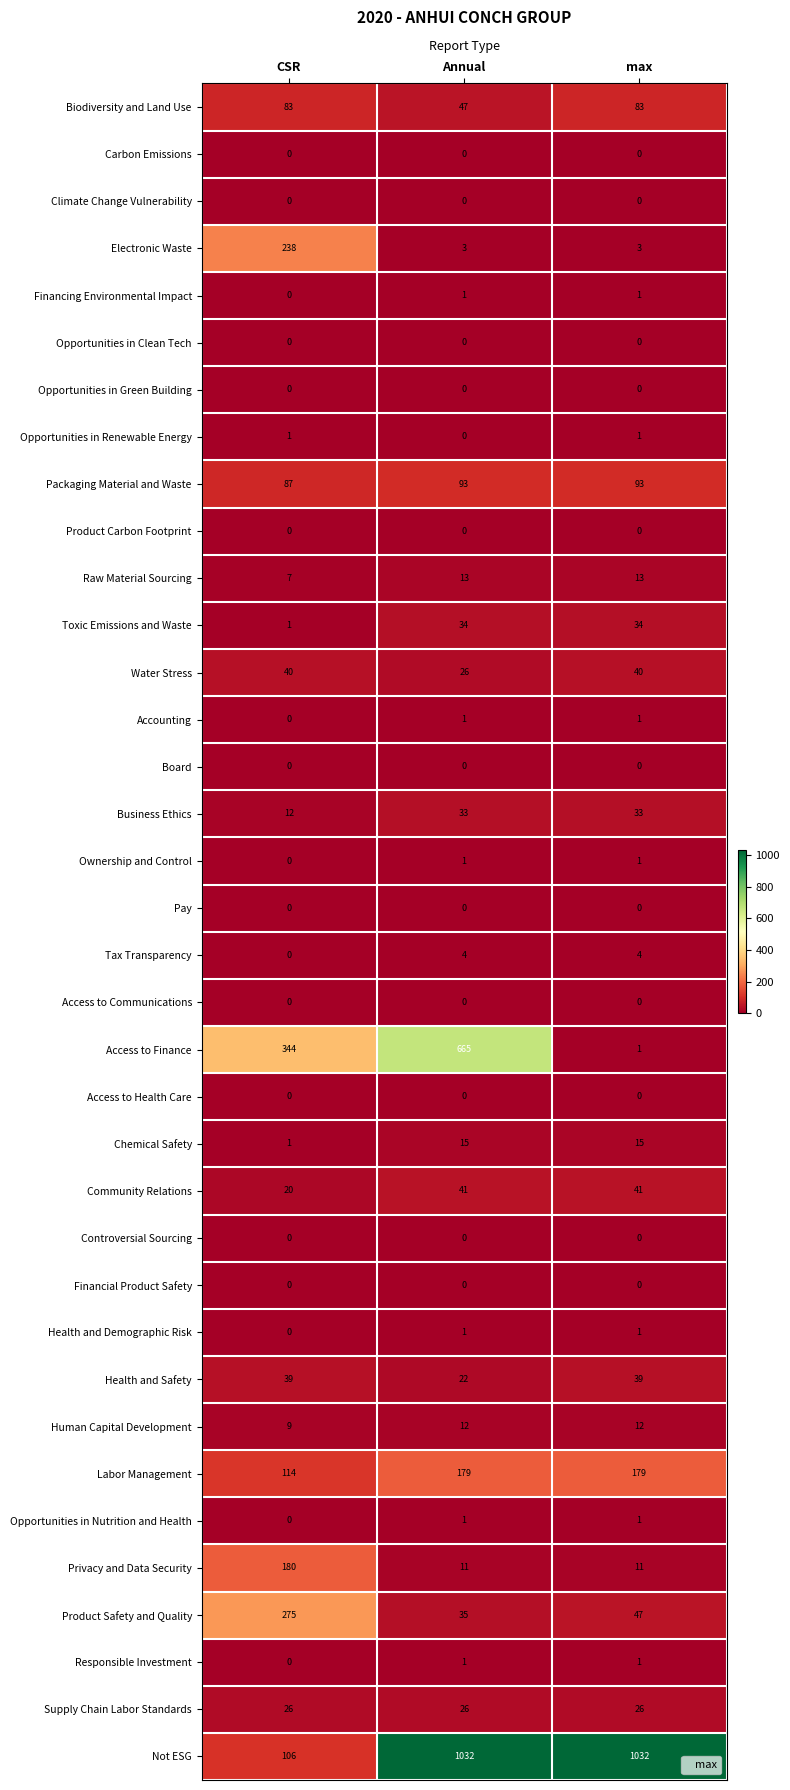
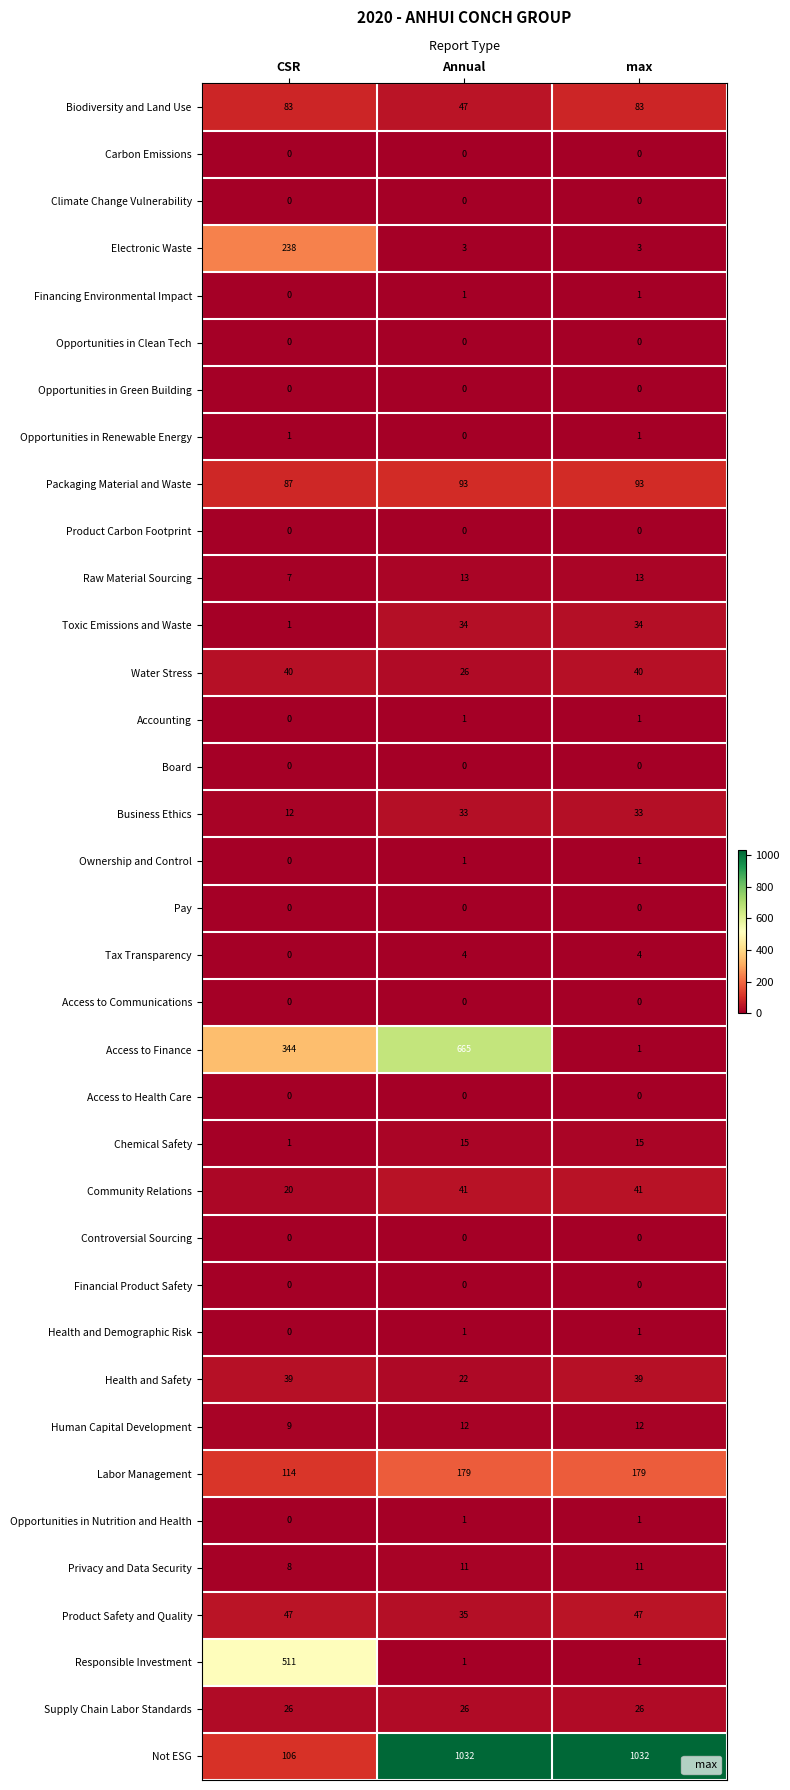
Privacy and Data Security, CSR: 180 -> 8
Product Safety and Quality, CSR: 275 -> 47
Responsible Investment, CSR: 0 -> 511
